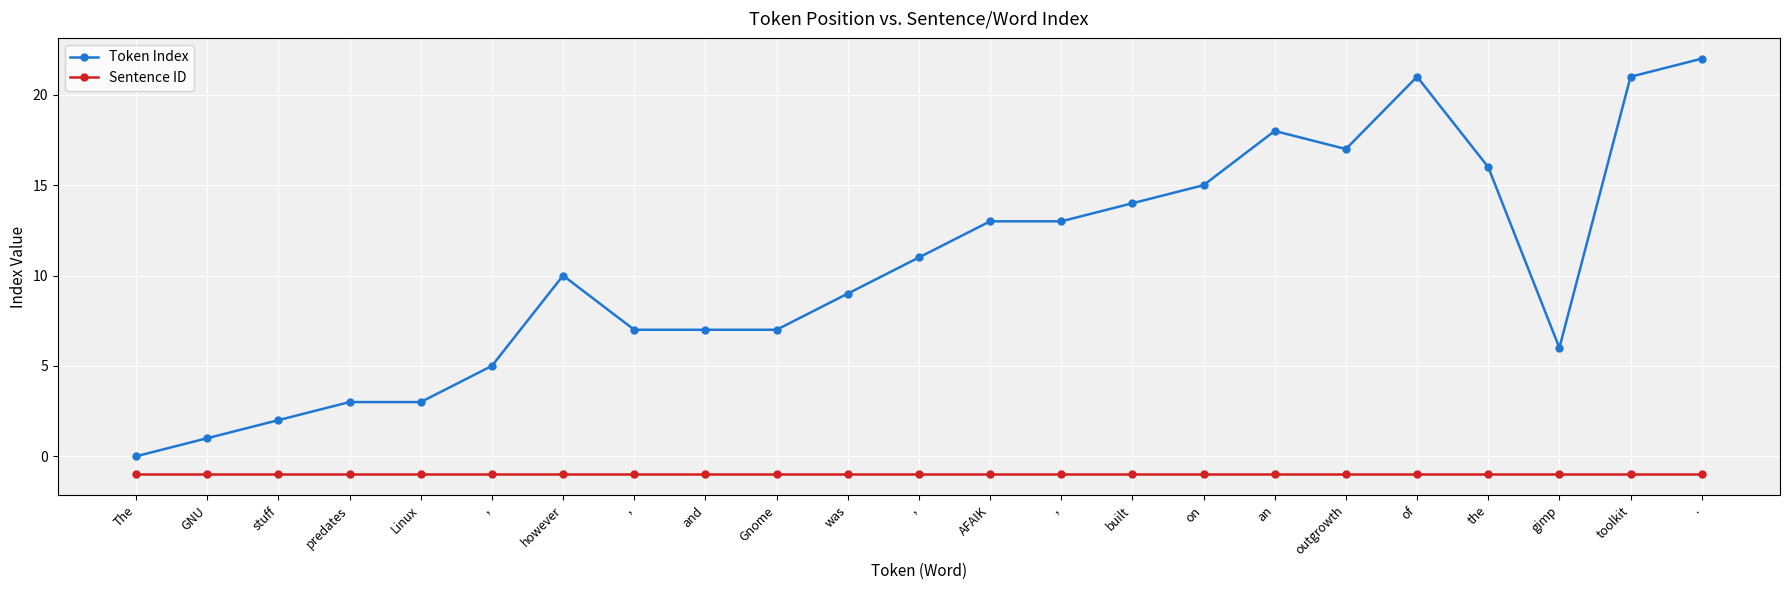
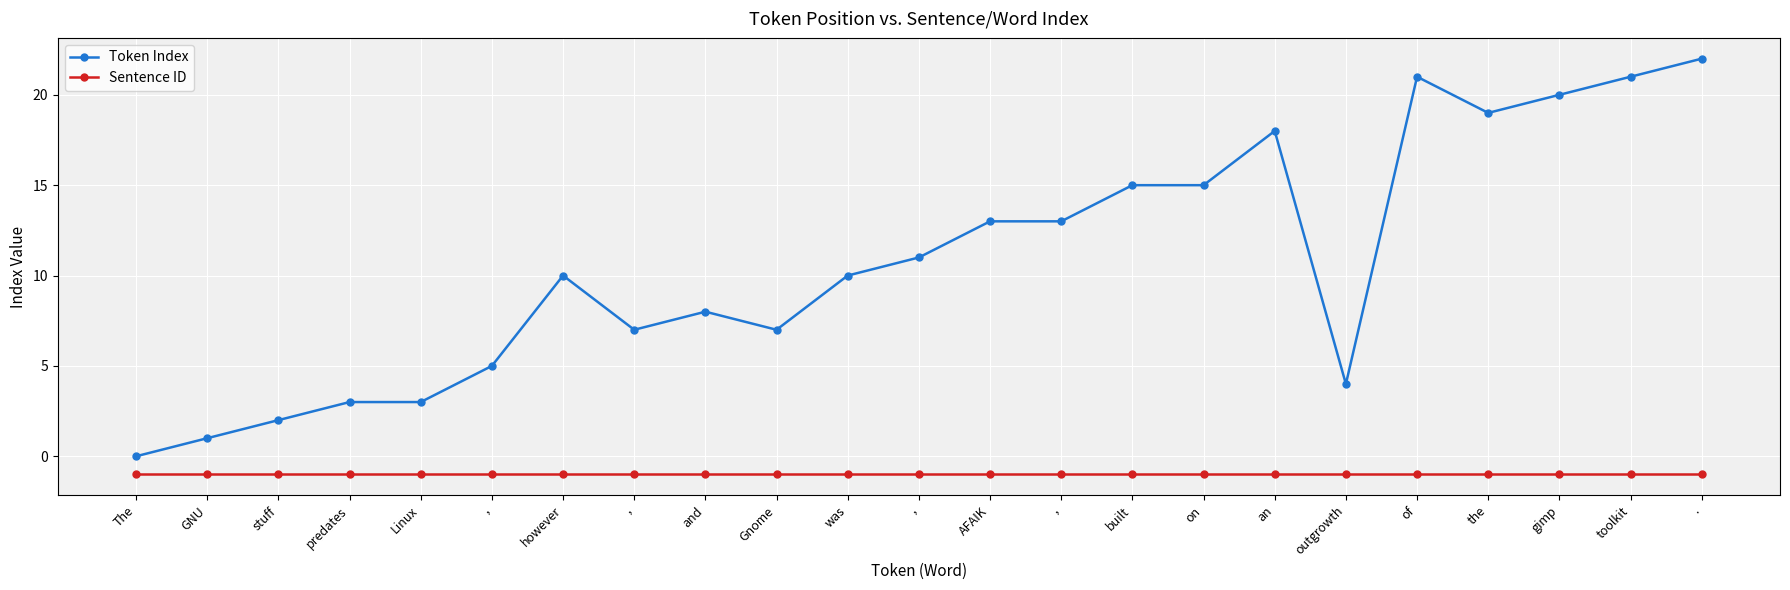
Token Index, and: 7 -> 8
Token Index, was: 9 -> 10
Token Index, built: 14 -> 15
Token Index, outgrowth: 17 -> 4
Token Index, the: 16 -> 19
Token Index, gimp: 6 -> 20
